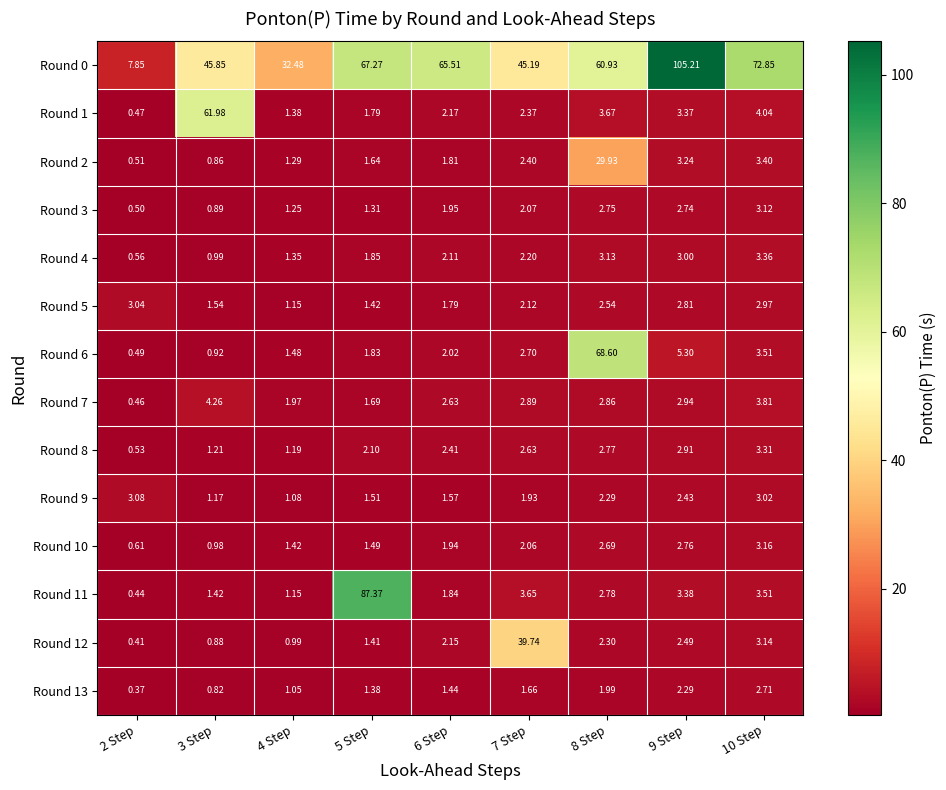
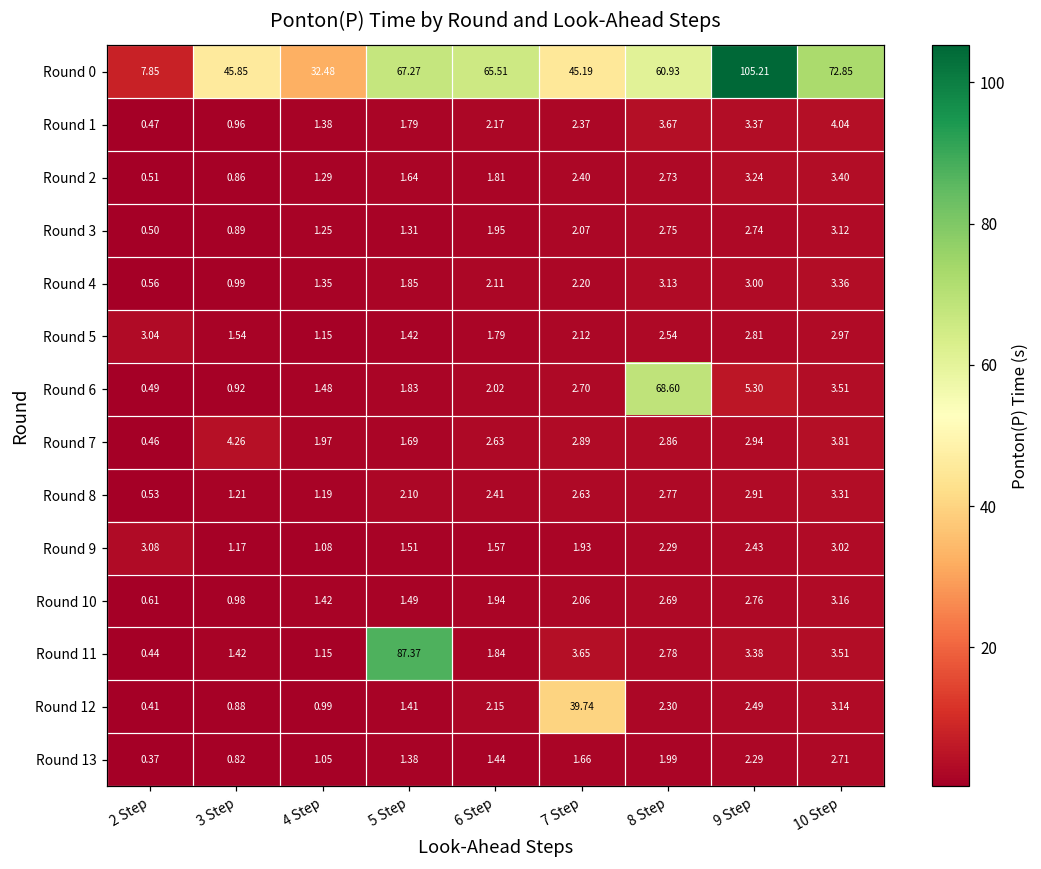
Round 1, 3 Step: 61.98 -> 0.96
Round 2, 8 Step: 29.93 -> 2.73
